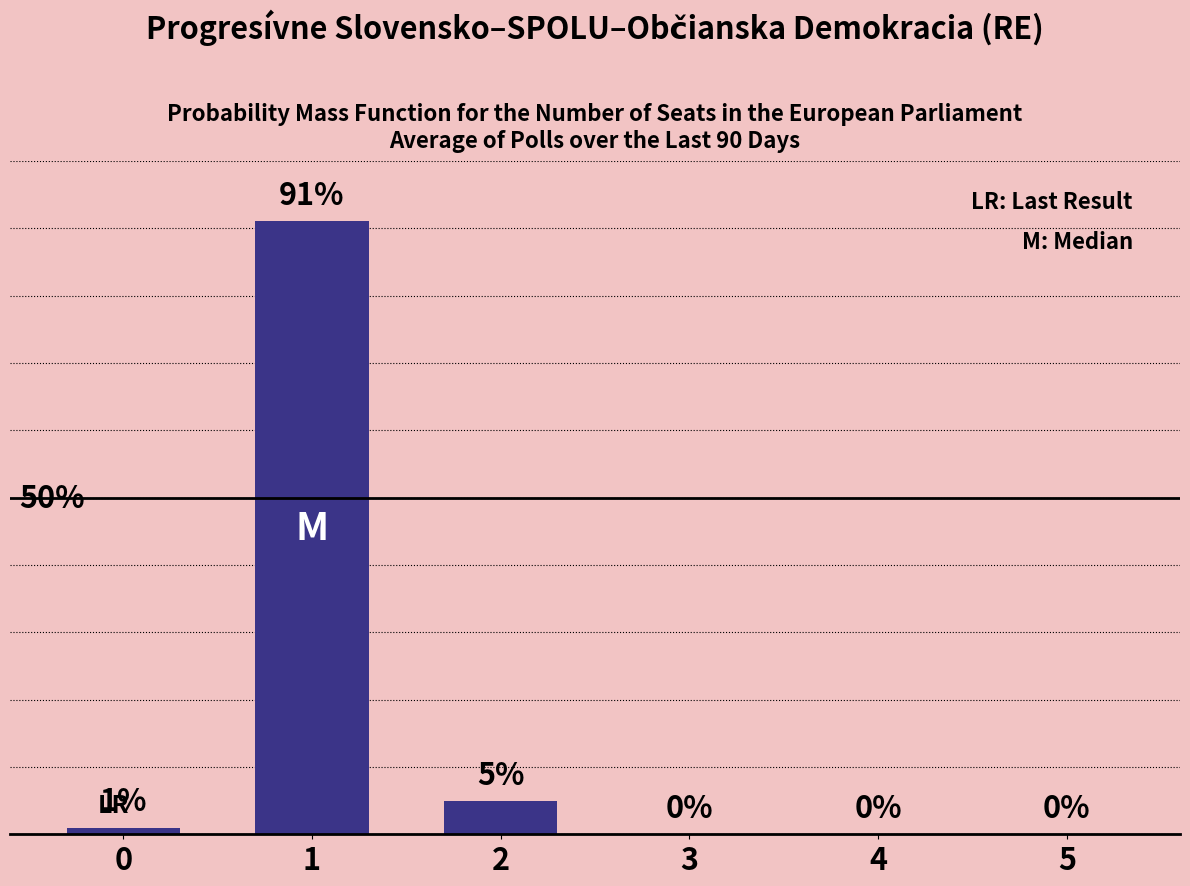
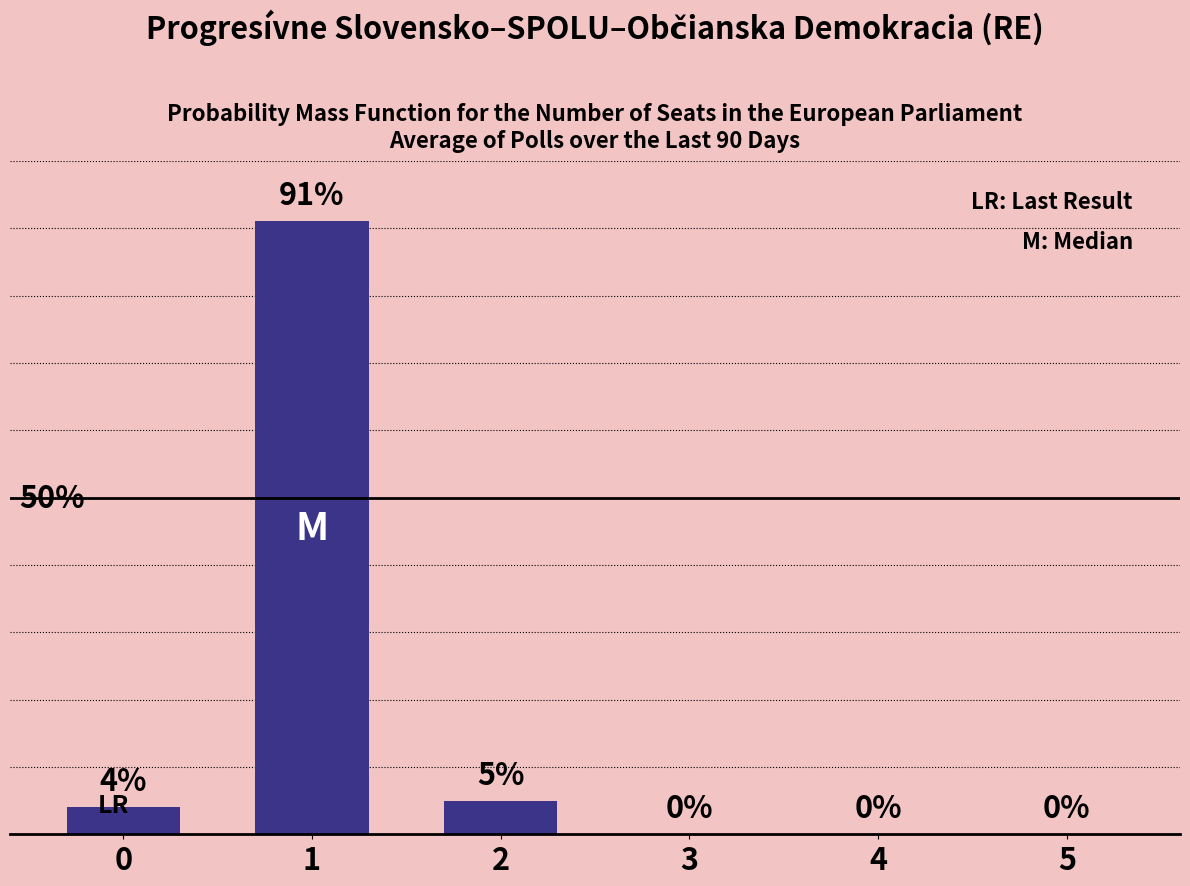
0: 1% -> 4%
